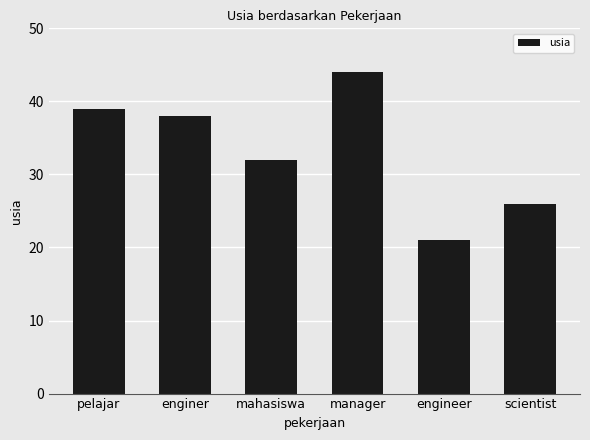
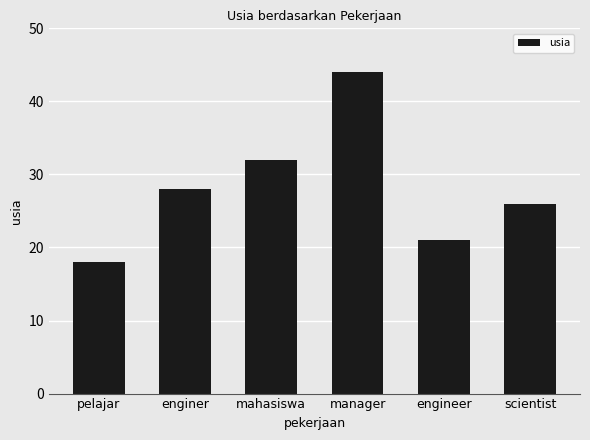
pelajar: 39 -> 18
enginer: 38 -> 28
